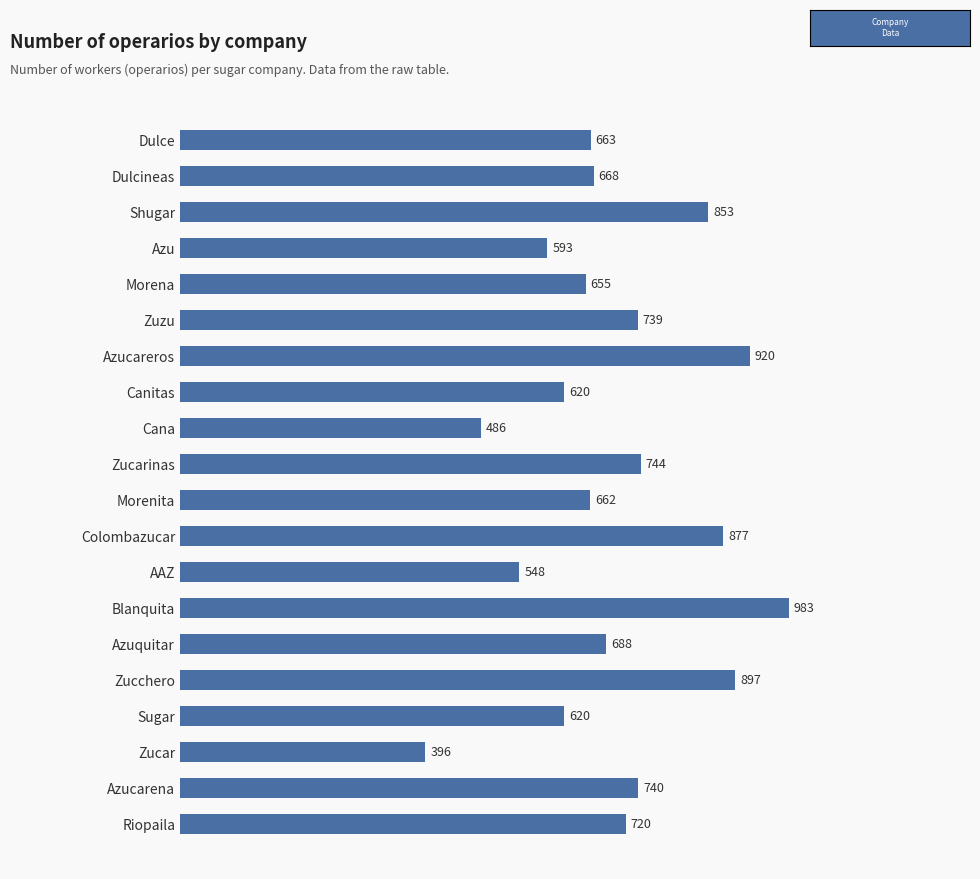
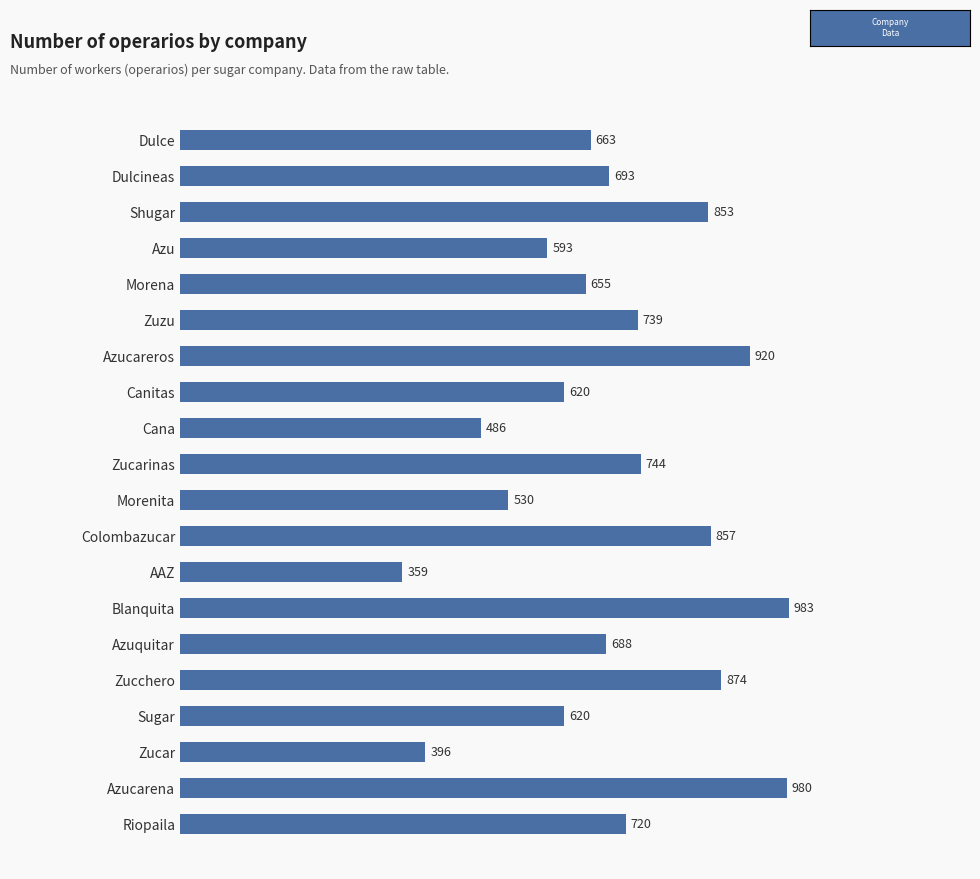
Dulcineas: 668 -> 693
Morenita: 662 -> 530
Colombazucar: 877 -> 857
AAZ: 548 -> 359
Zucchero: 897 -> 874
Azucarena: 740 -> 980
